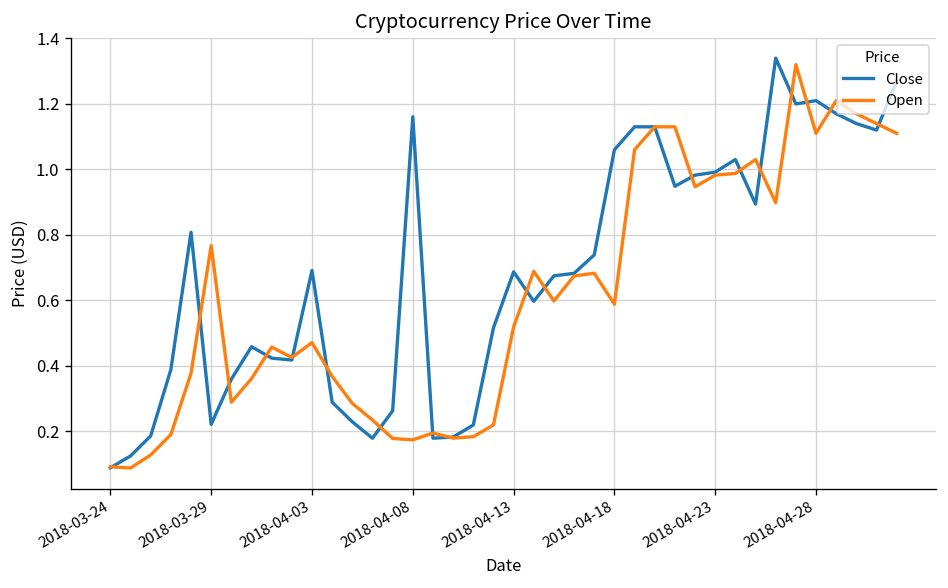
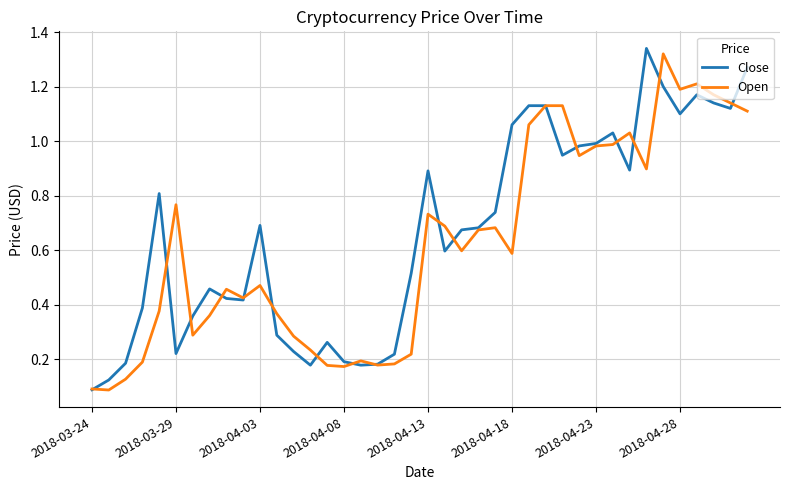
Close, 2018-04-08: 1.16 -> 0.19
Close, 2018-04-13: 0.69 -> 0.89
Open, 2018-04-13: 0.52 -> 0.73
Close, 2018-04-28: 1.21 -> 1.10
Open, 2018-04-28: 1.11 -> 1.19
